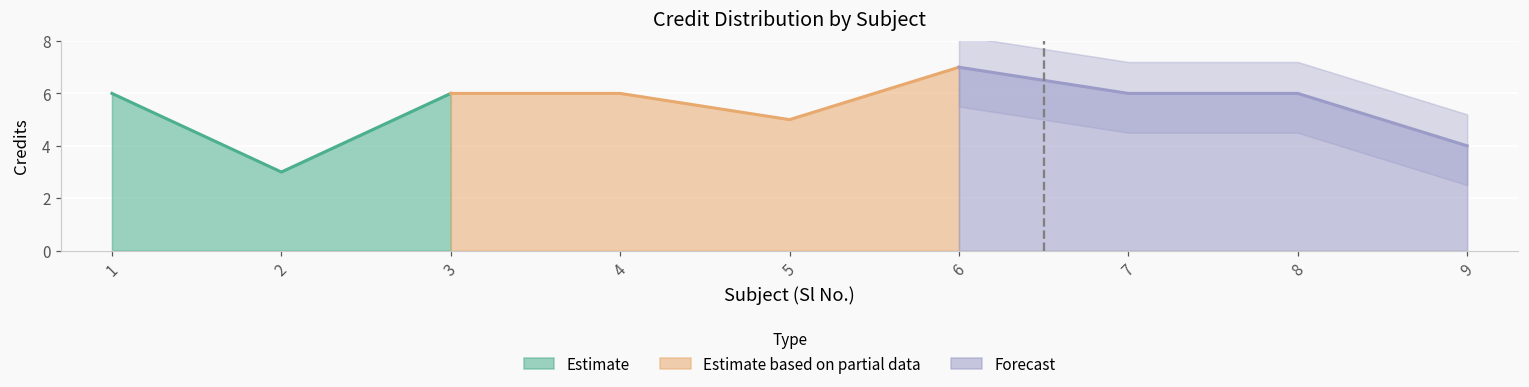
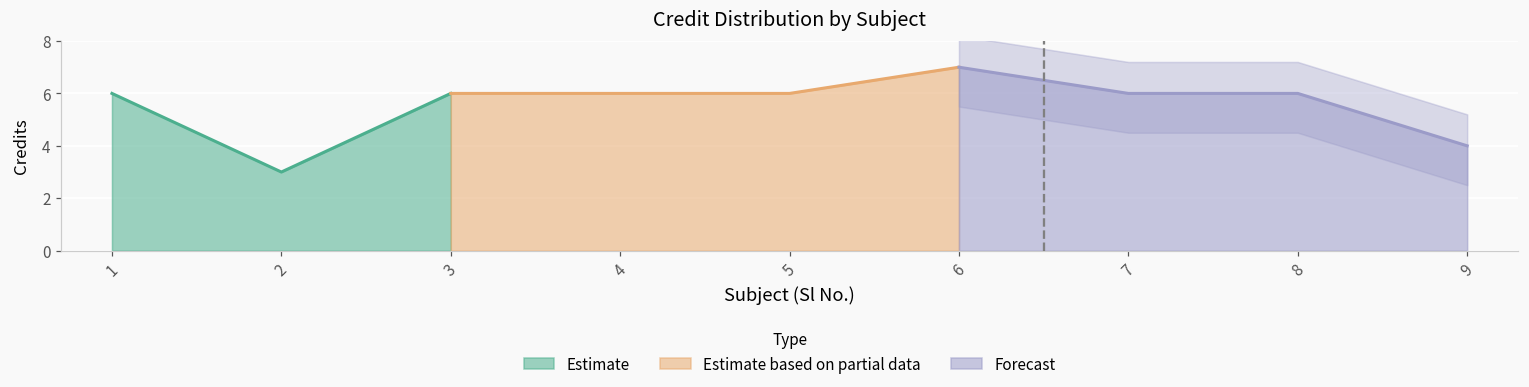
Estimate based on partial data, 5: 5 -> 6
